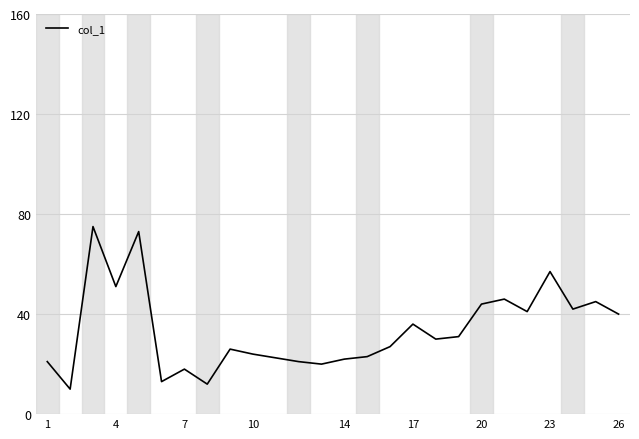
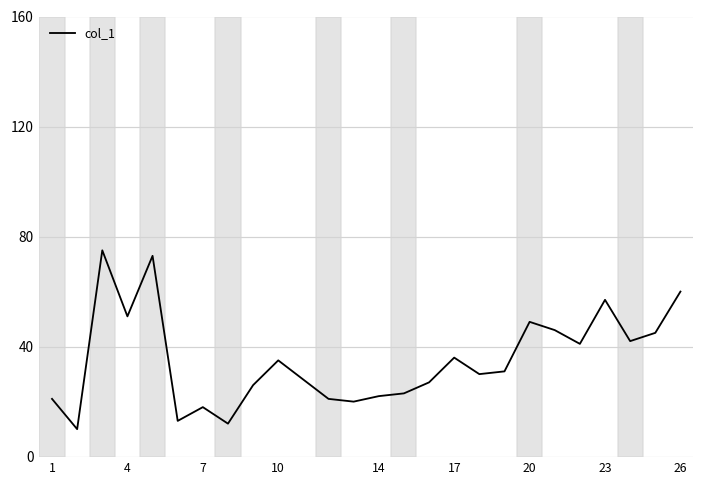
10: 24 -> 35
20: 44 -> 49
26: 40 -> 60
